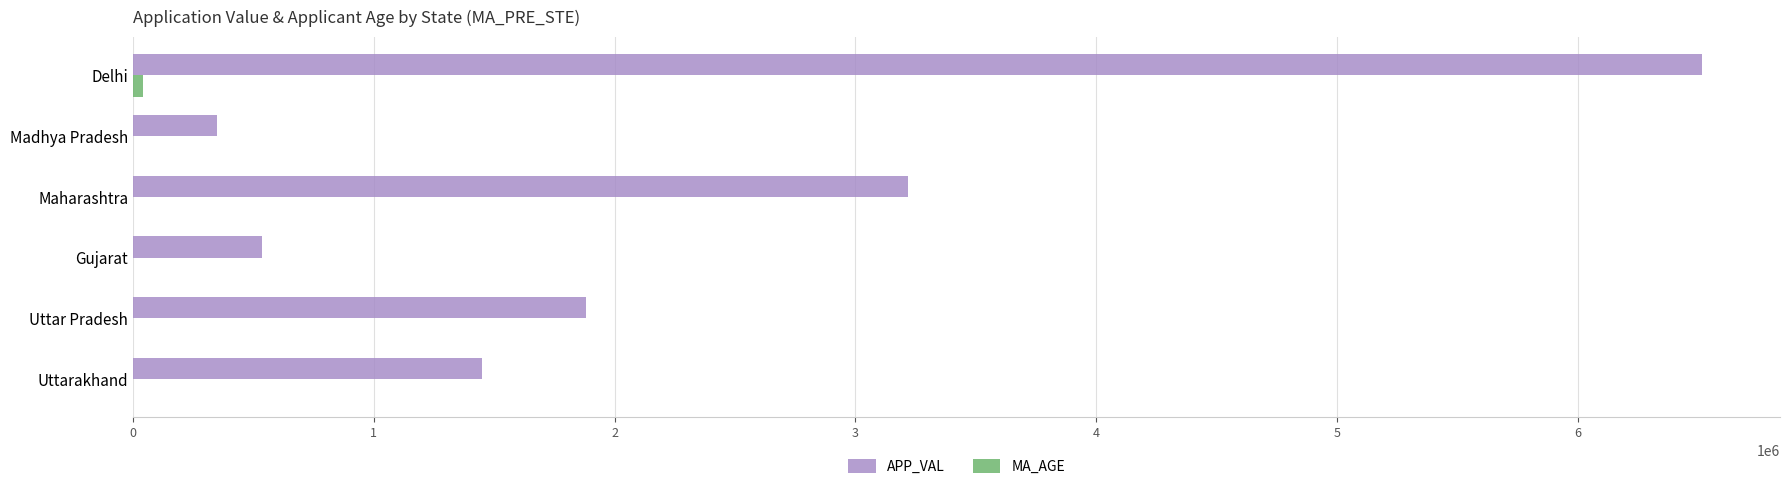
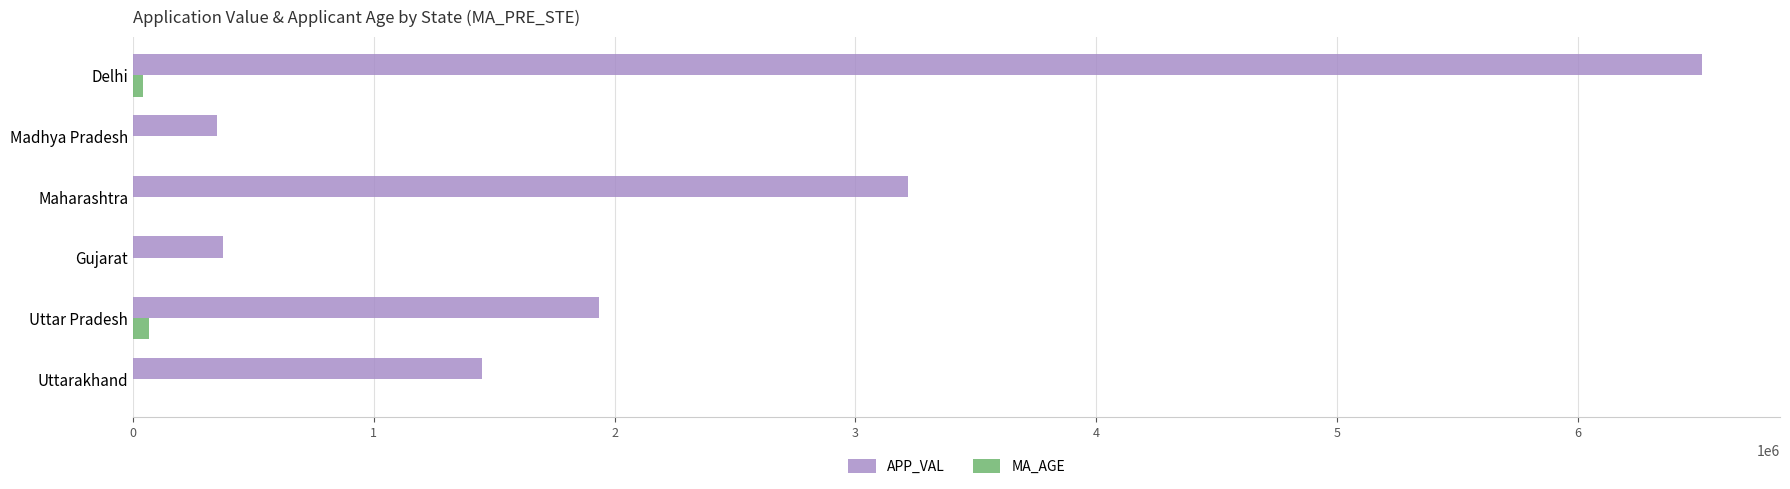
APP_VAL, Gujarat: 540000 -> 370000
APP_VAL, Uttar Pradesh: 1880000 -> 1930000
MA_AGE, Uttar Pradesh: 0 -> 70000
